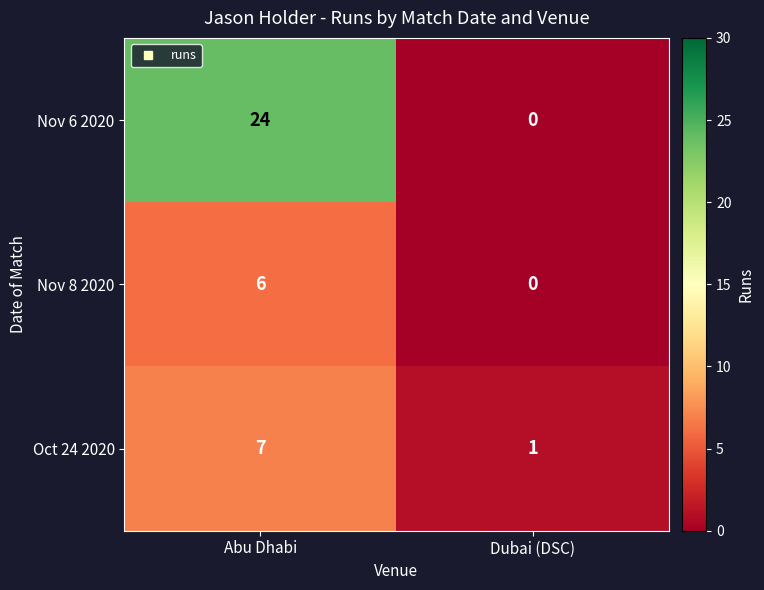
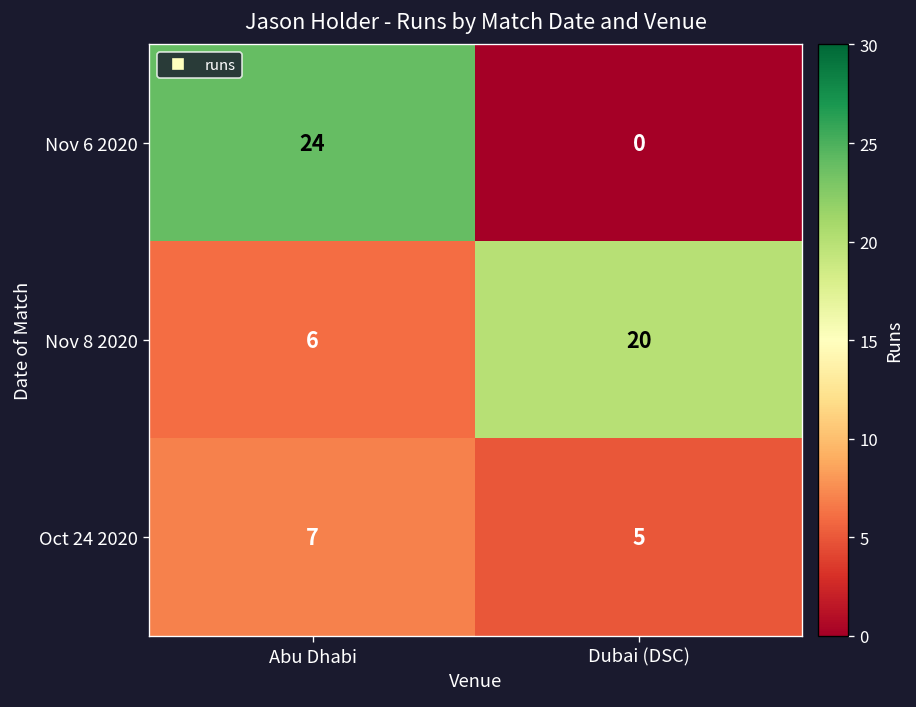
Nov 8 2020, Dubai (DSC): 0 -> 20
Oct 24 2020, Dubai (DSC): 1 -> 5
